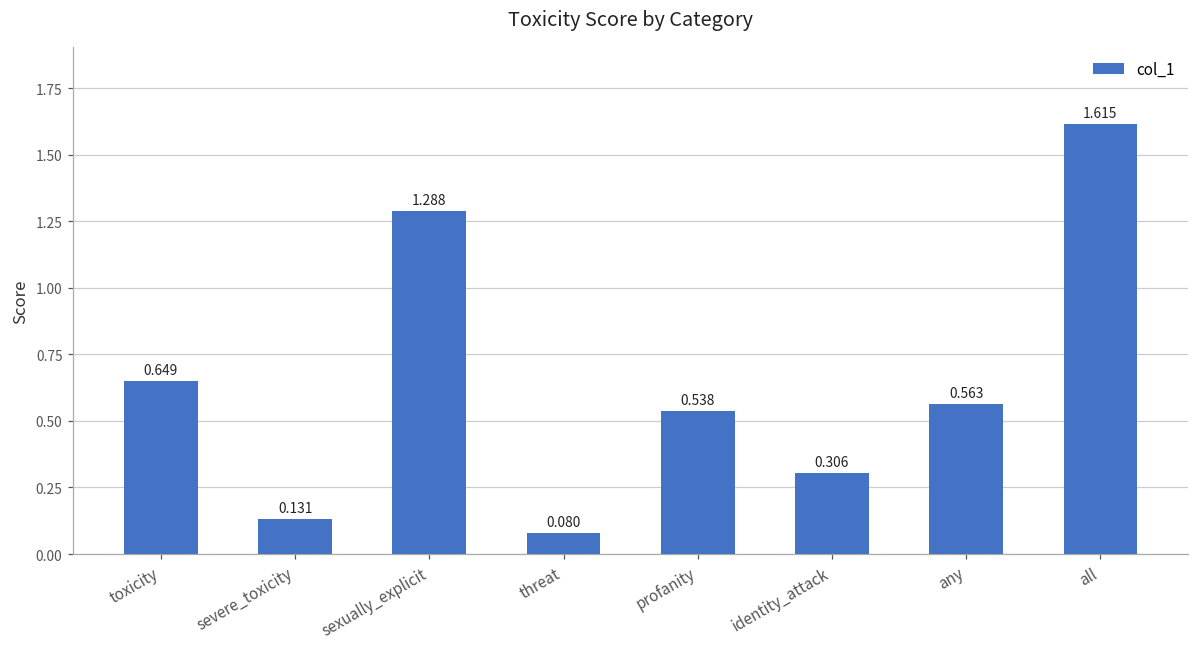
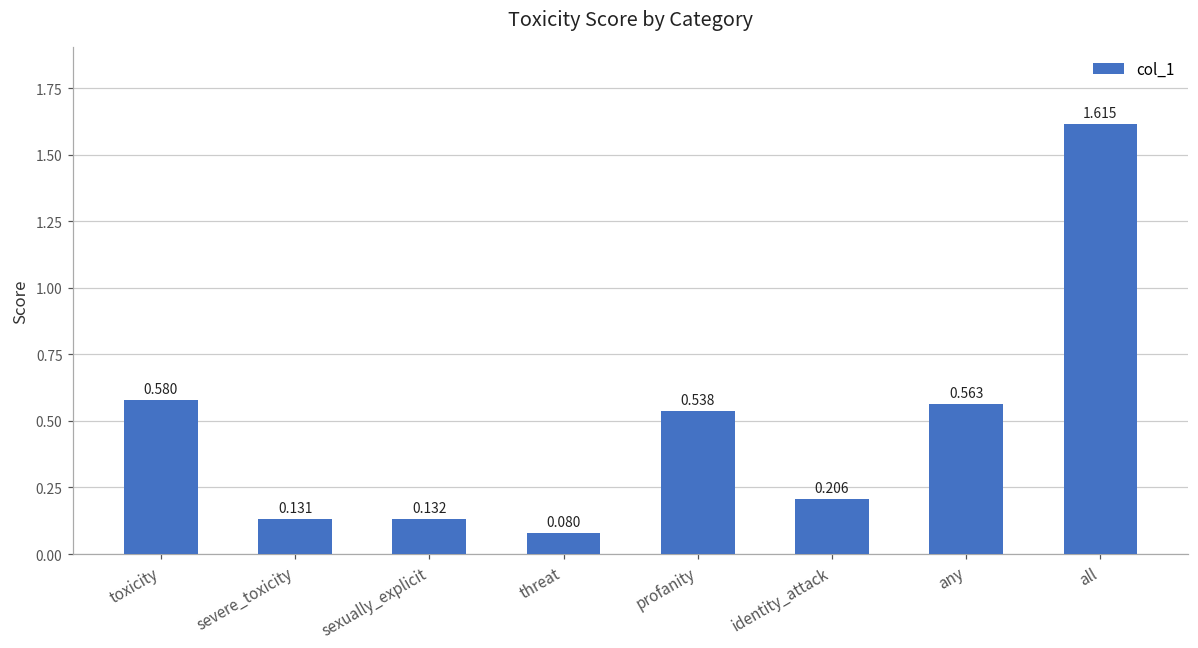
toxicity: 0.649 -> 0.580
sexually_explicit: 1.288 -> 0.132
identity_attack: 0.306 -> 0.206
